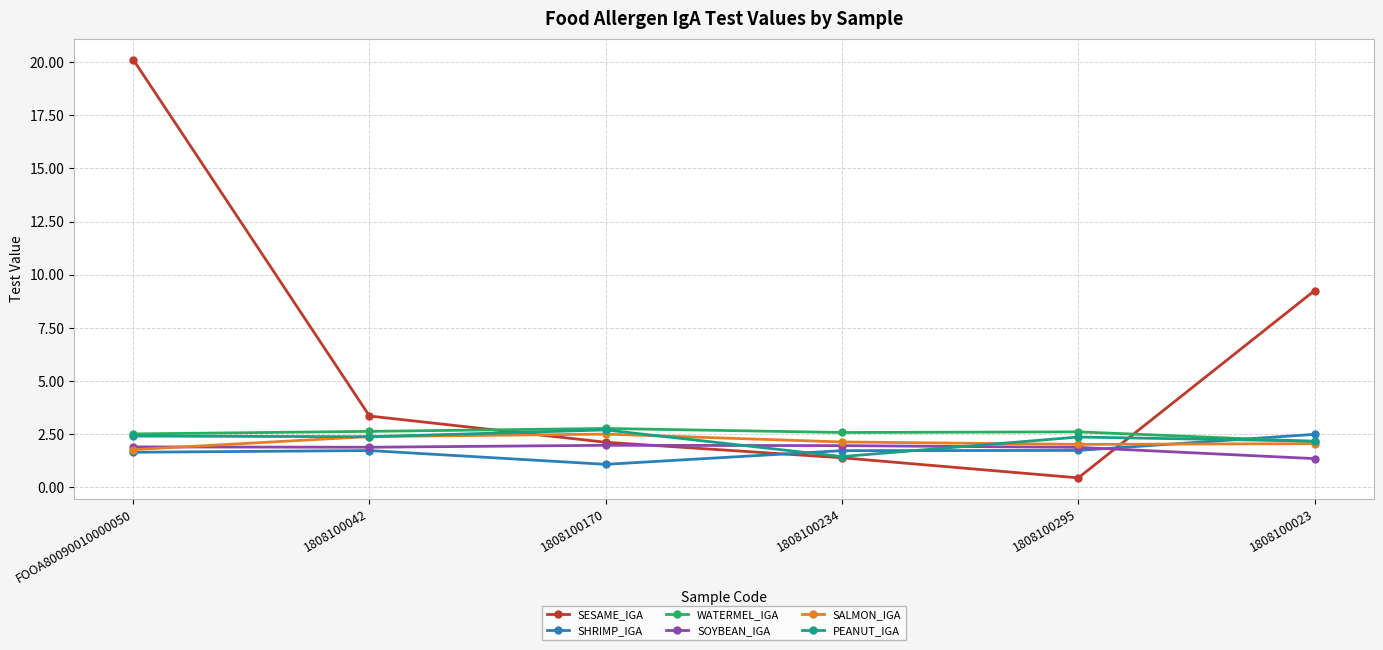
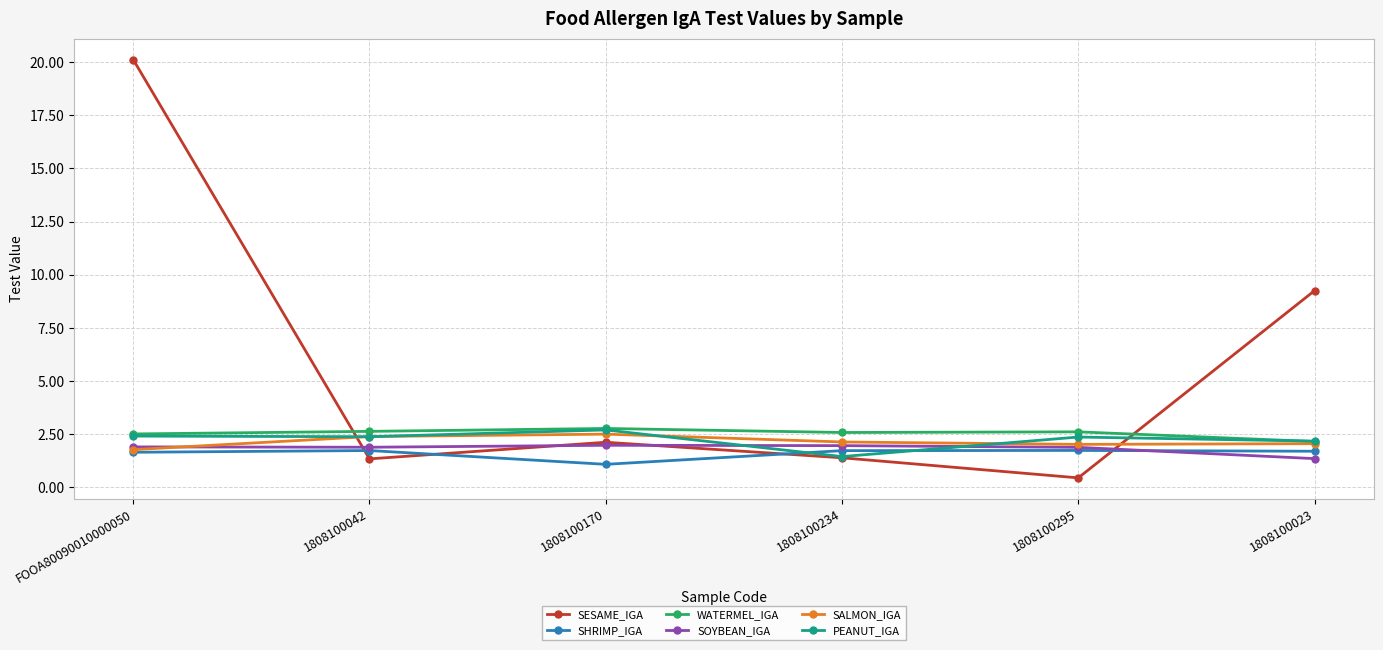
SESAME_IGA, 1808100042: 3.4 -> 1.3
SHRIMP_IGA, 1808100023: 2.5 -> 1.7
